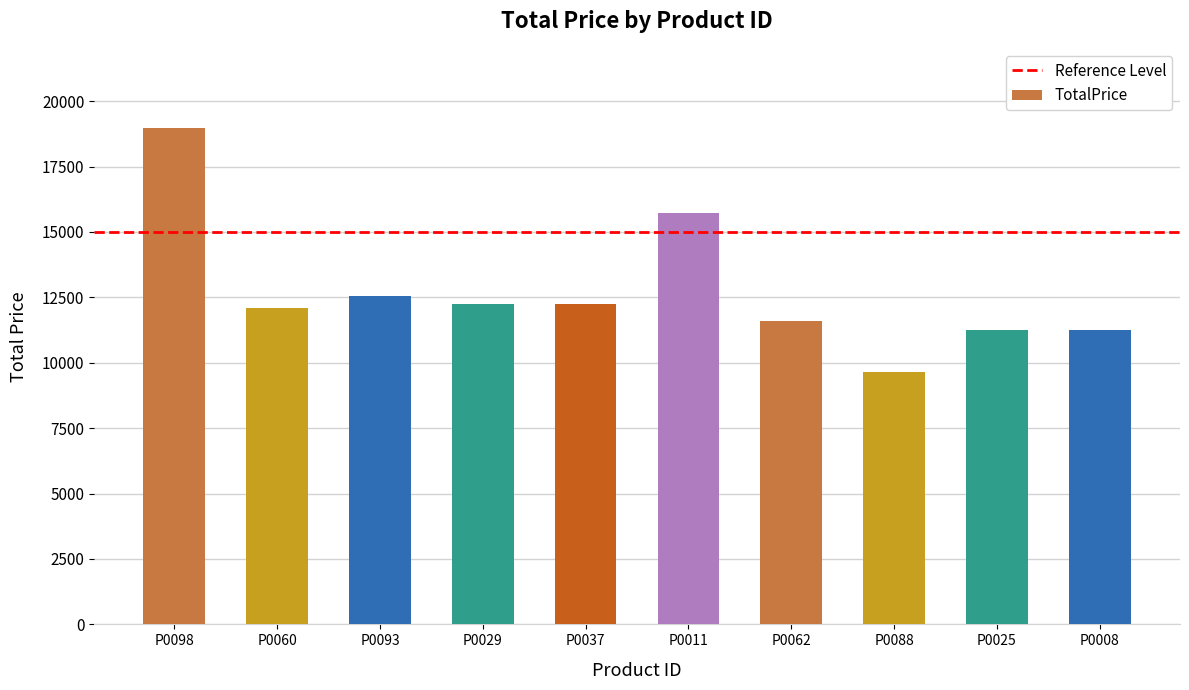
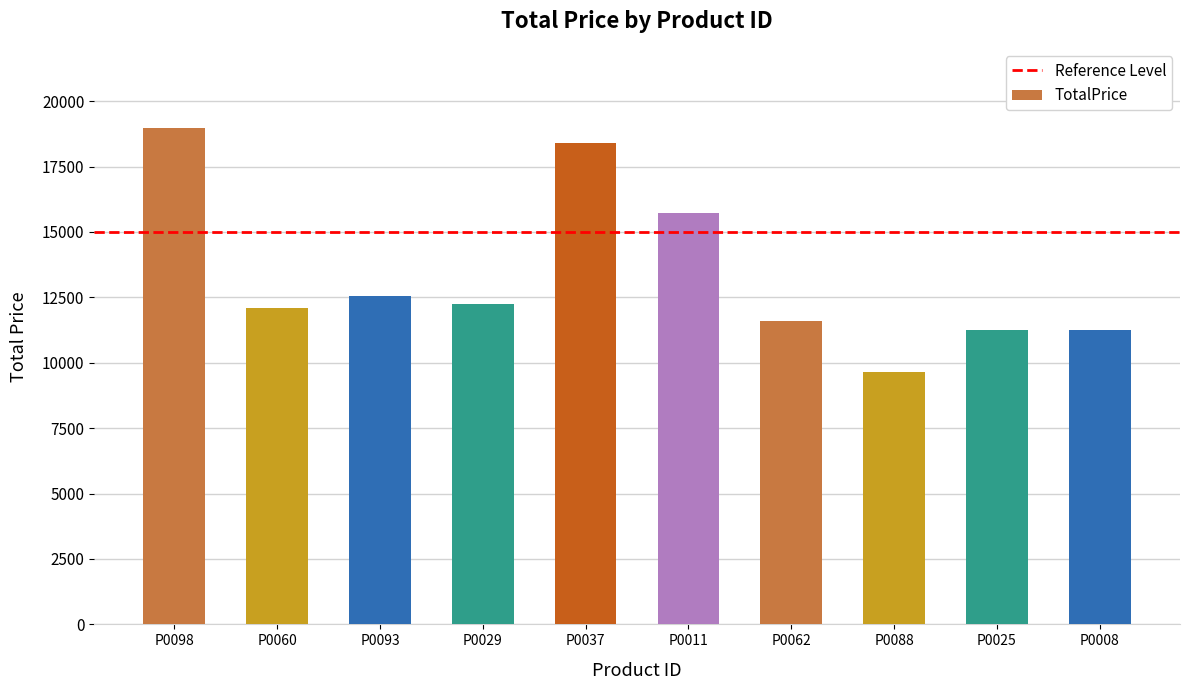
P0037: 12200 -> 18400
